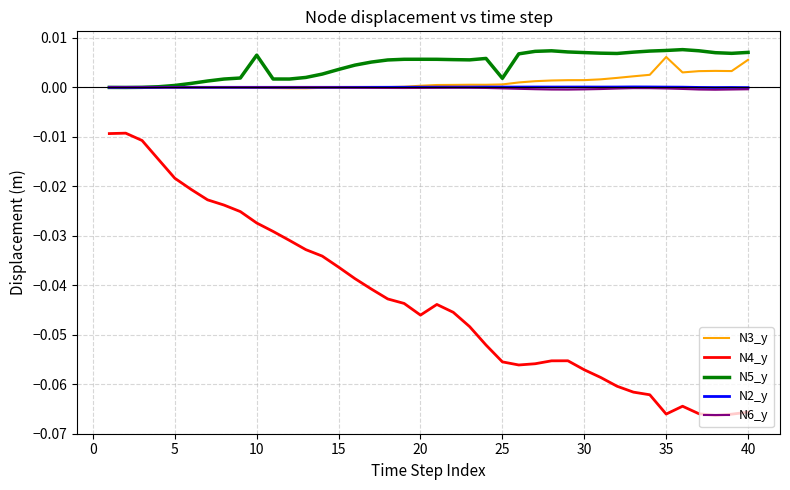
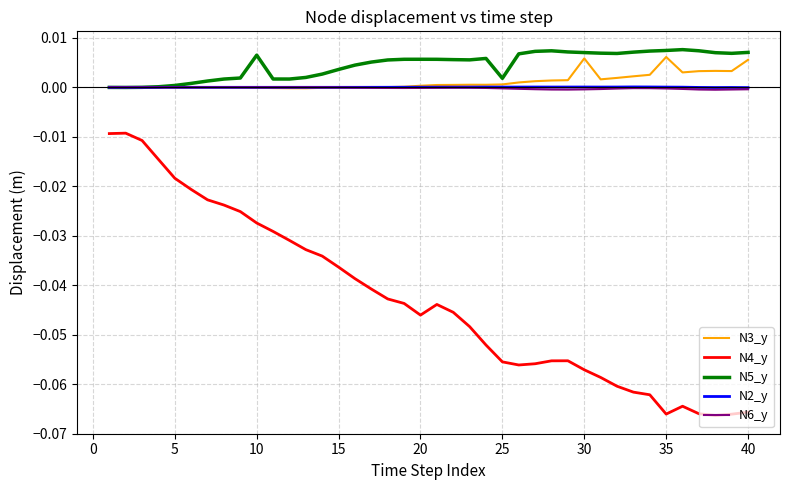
N3_y, 30: 0.001 -> 0.006
